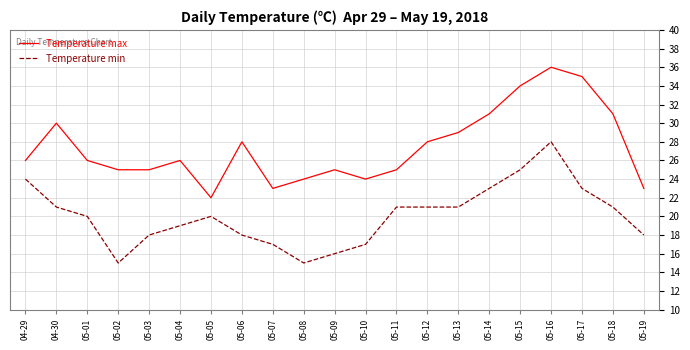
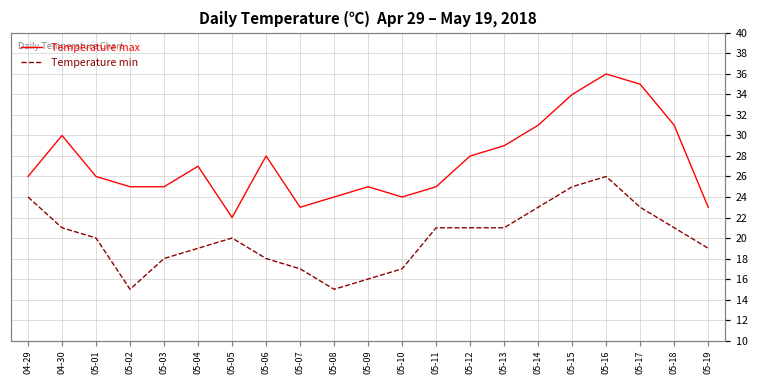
Temperature max, 05-04: 26 -> 27
Temperature min, 05-16: 28 -> 26
Temperature min, 05-19: 18 -> 19
